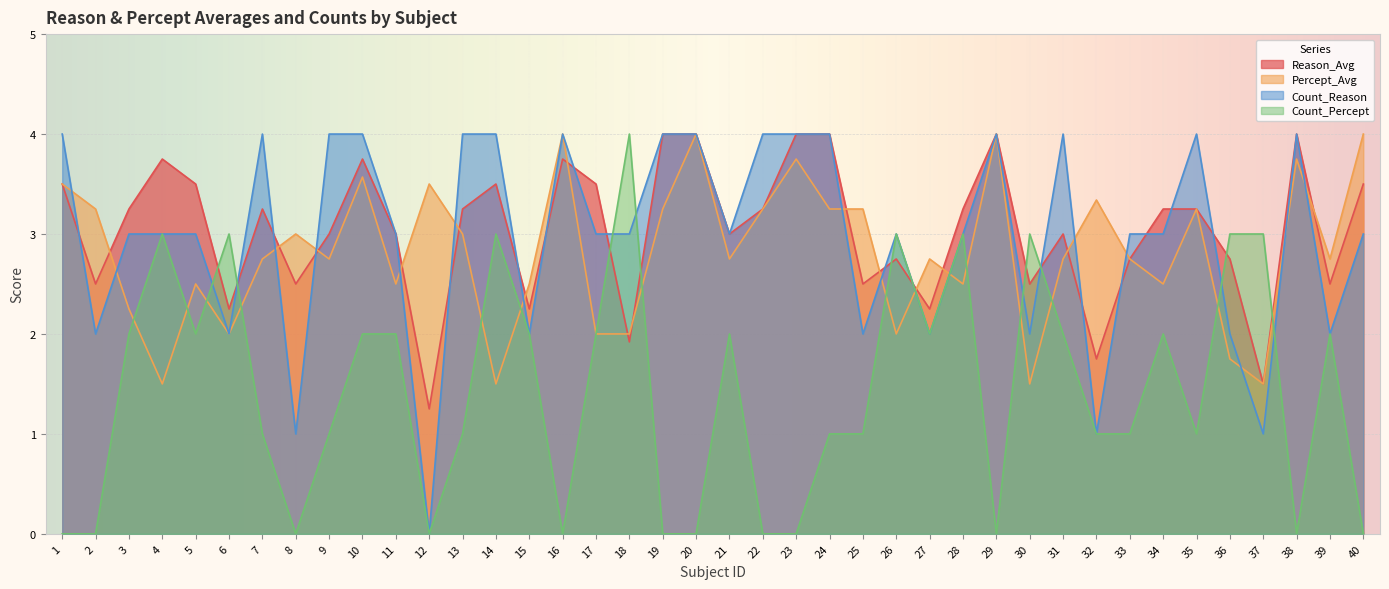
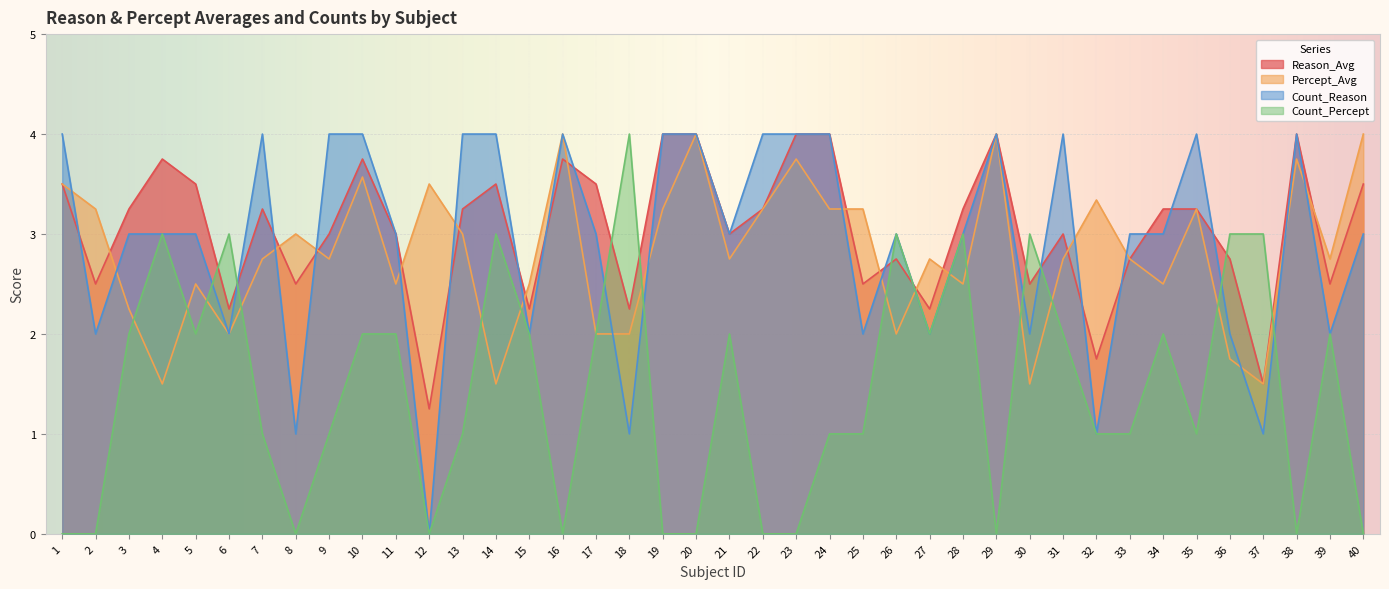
Reason_Avg, 18: 1.9 -> 2.3
Count_Reason, 18: 3 -> 1
